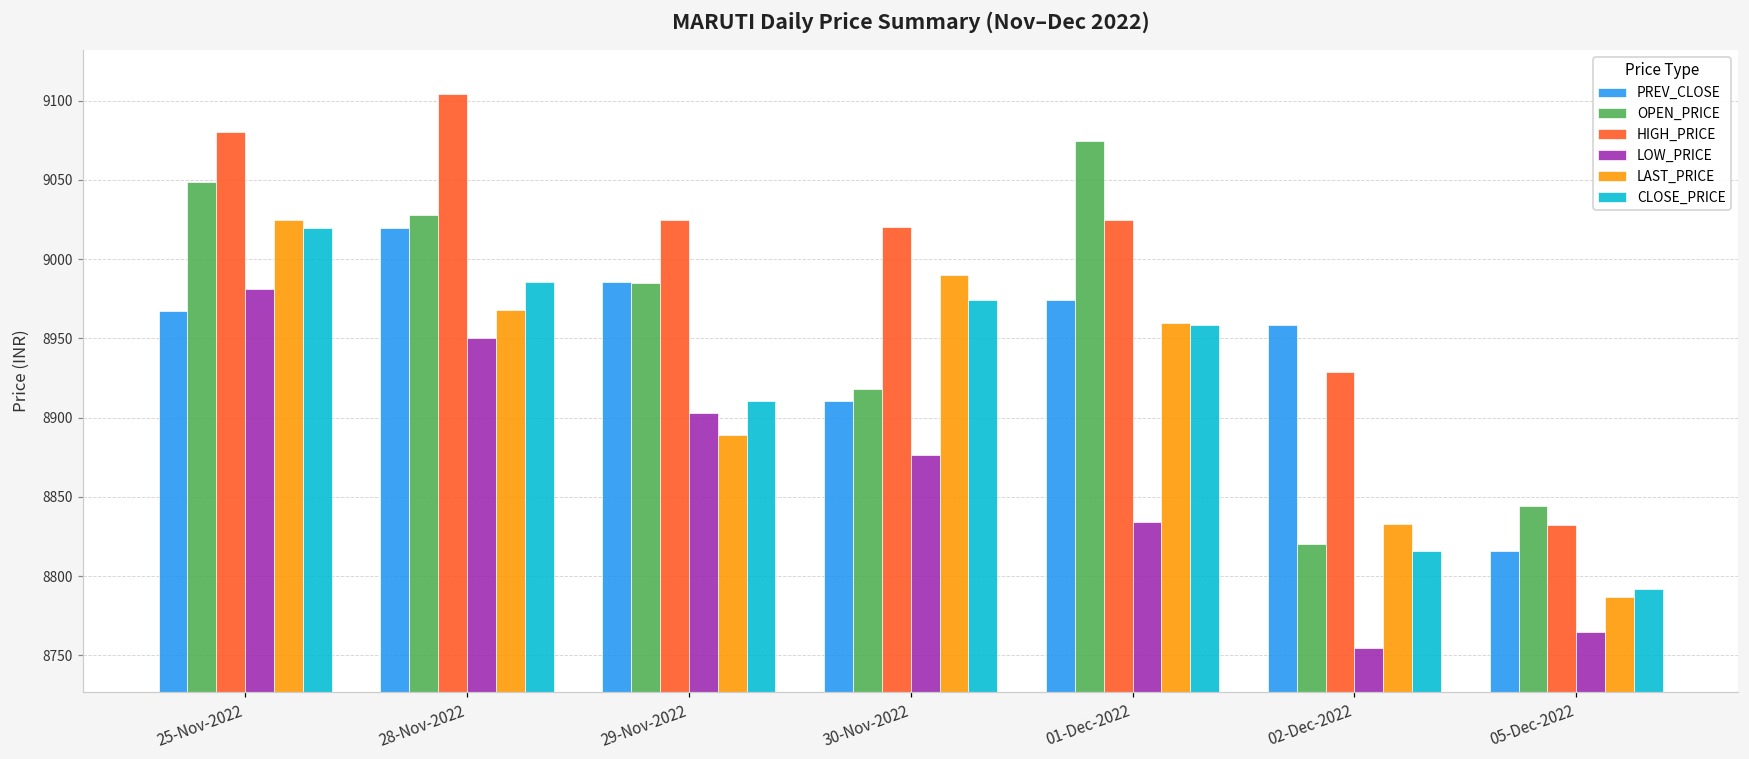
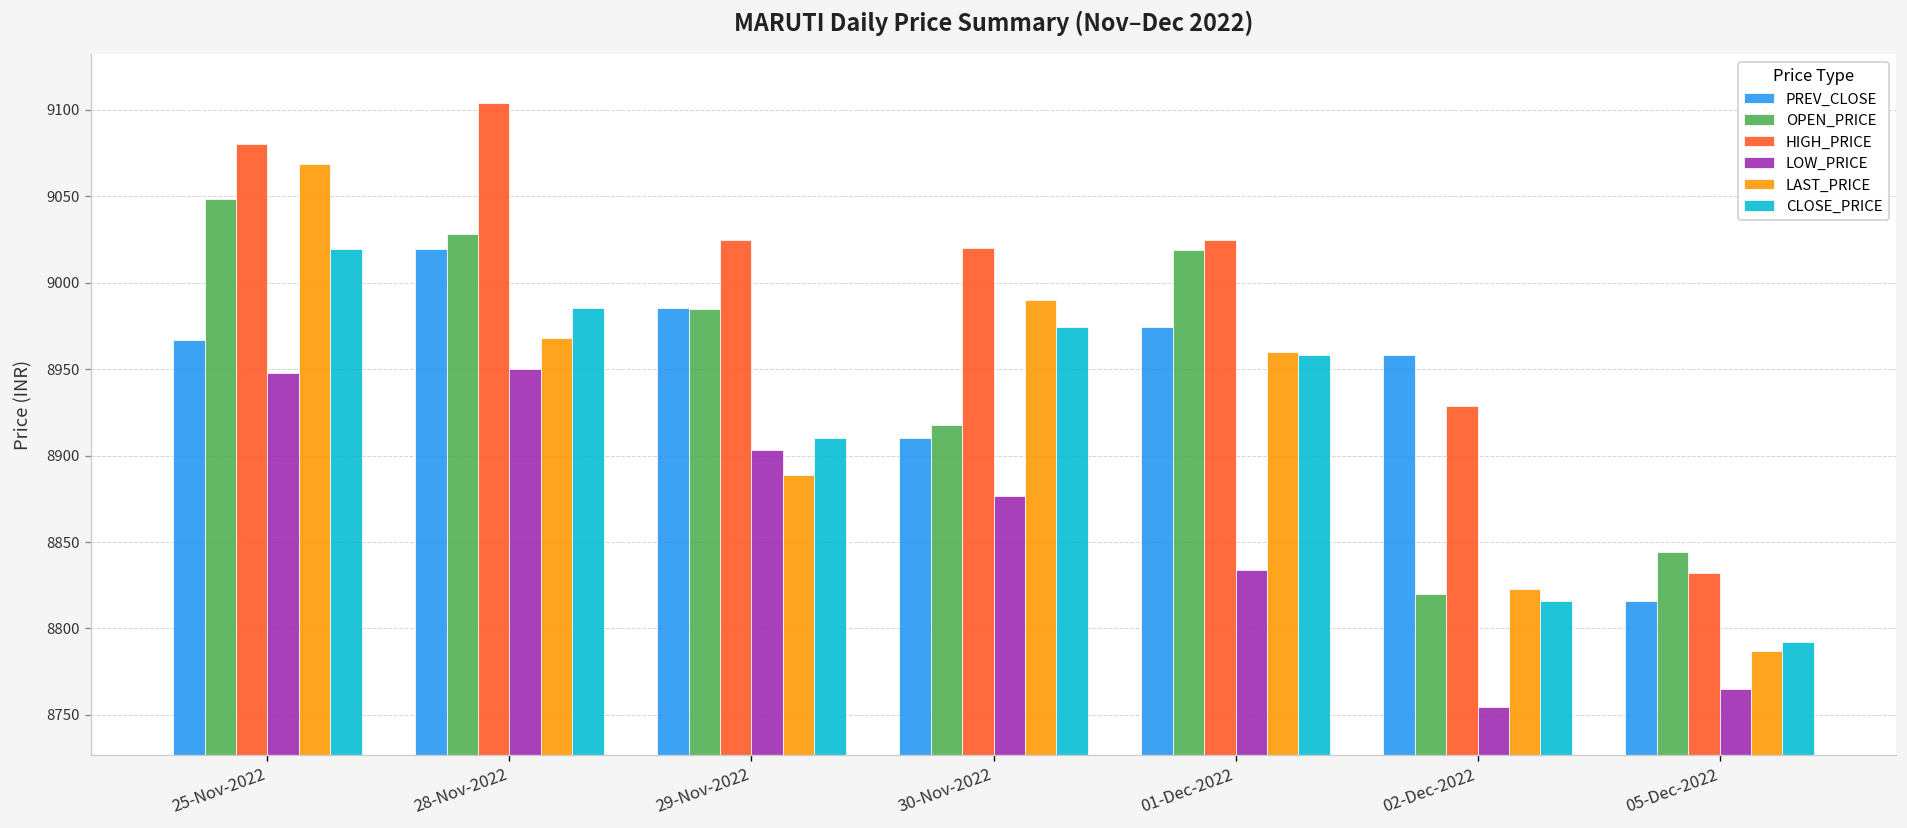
LOW_PRICE, 25-Nov-2022: 8981 -> 8948
LAST_PRICE, 25-Nov-2022: 9025 -> 9069
OPEN_PRICE, 01-Dec-2022: 9075 -> 9019
LAST_PRICE, 02-Dec-2022: 8833 -> 8823
